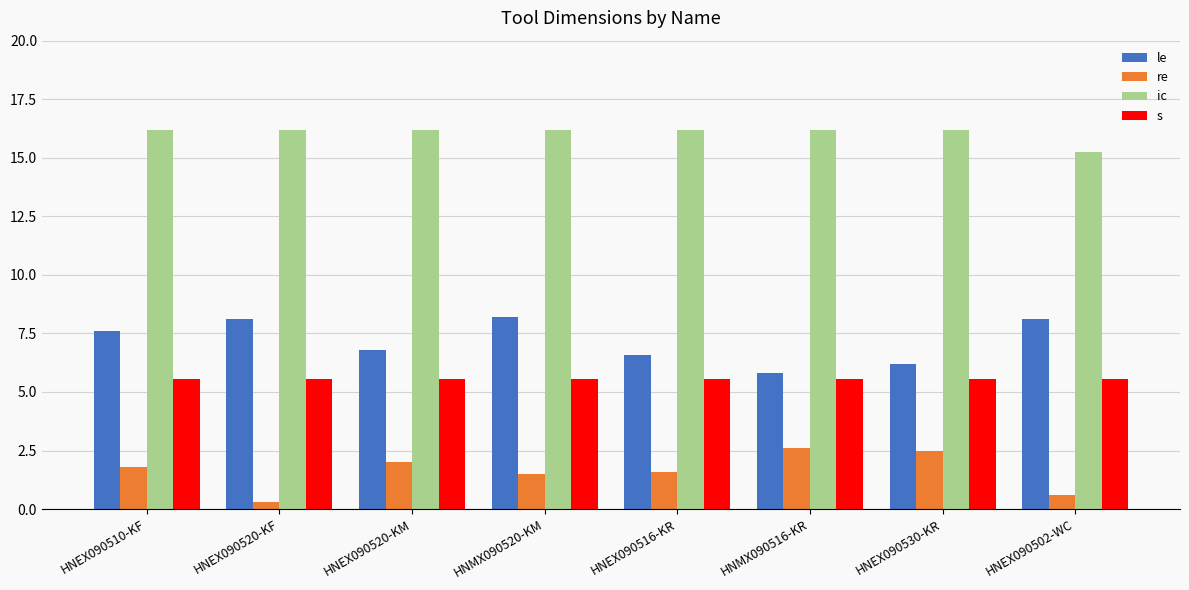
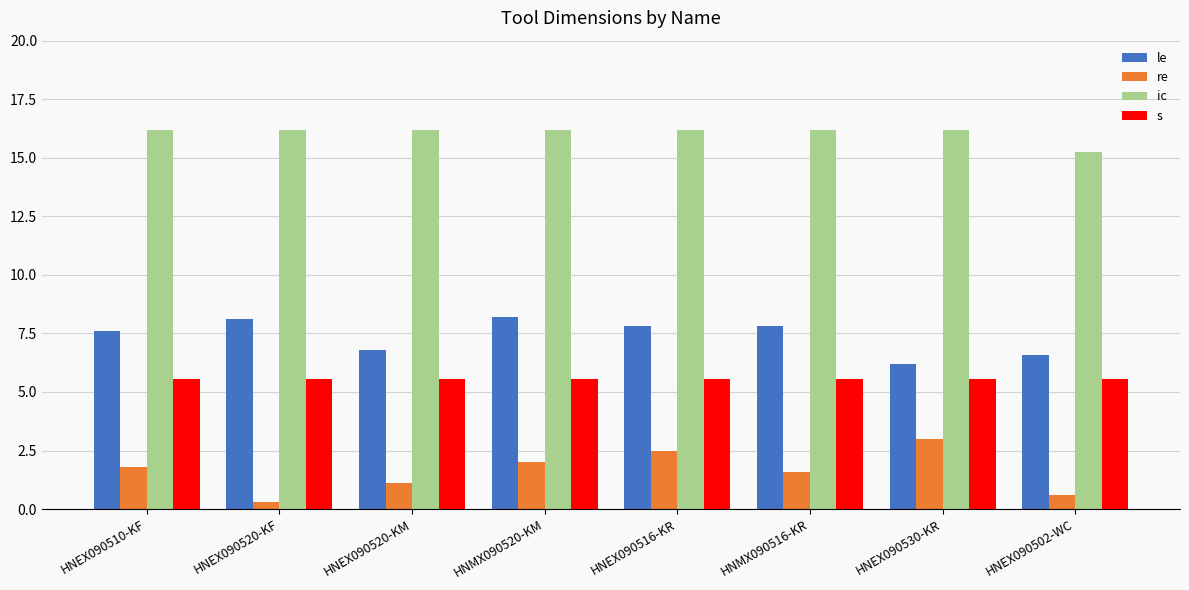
re, HNEX090520-KM: 2.0 -> 1.1
re, HNMX090520-KM: 1.5 -> 2.0
le, HNEX090516-KR: 6.6 -> 7.8
re, HNEX090516-KR: 1.6 -> 2.5
le, HNMX090516-KR: 5.8 -> 7.8
re, HNMX090516-KR: 2.6 -> 1.6
re, HNEX090530-KR: 2.5 -> 3.0
le, HNEX090502-WC: 8.1 -> 6.6
